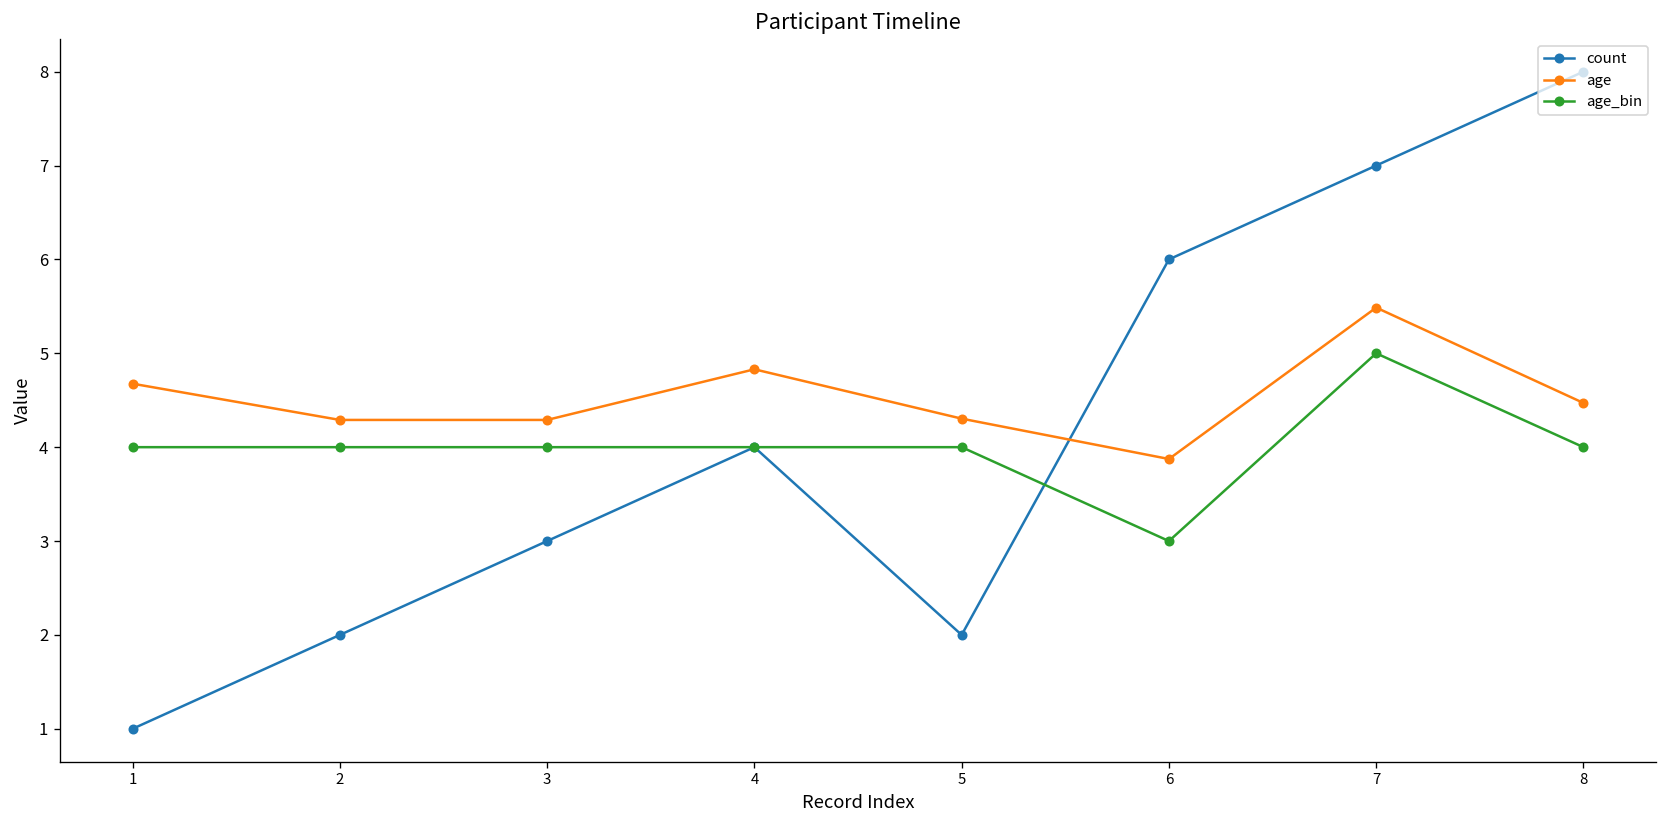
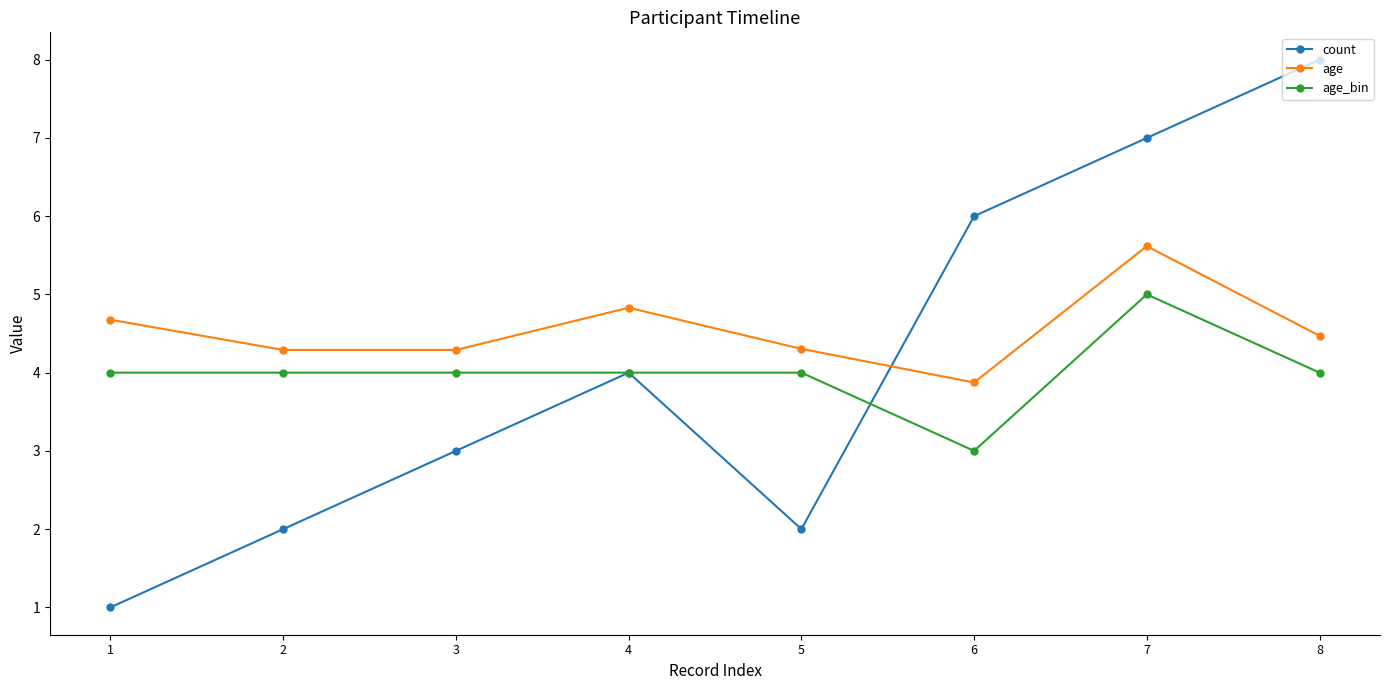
age, 7: 5.5 -> 5.6
